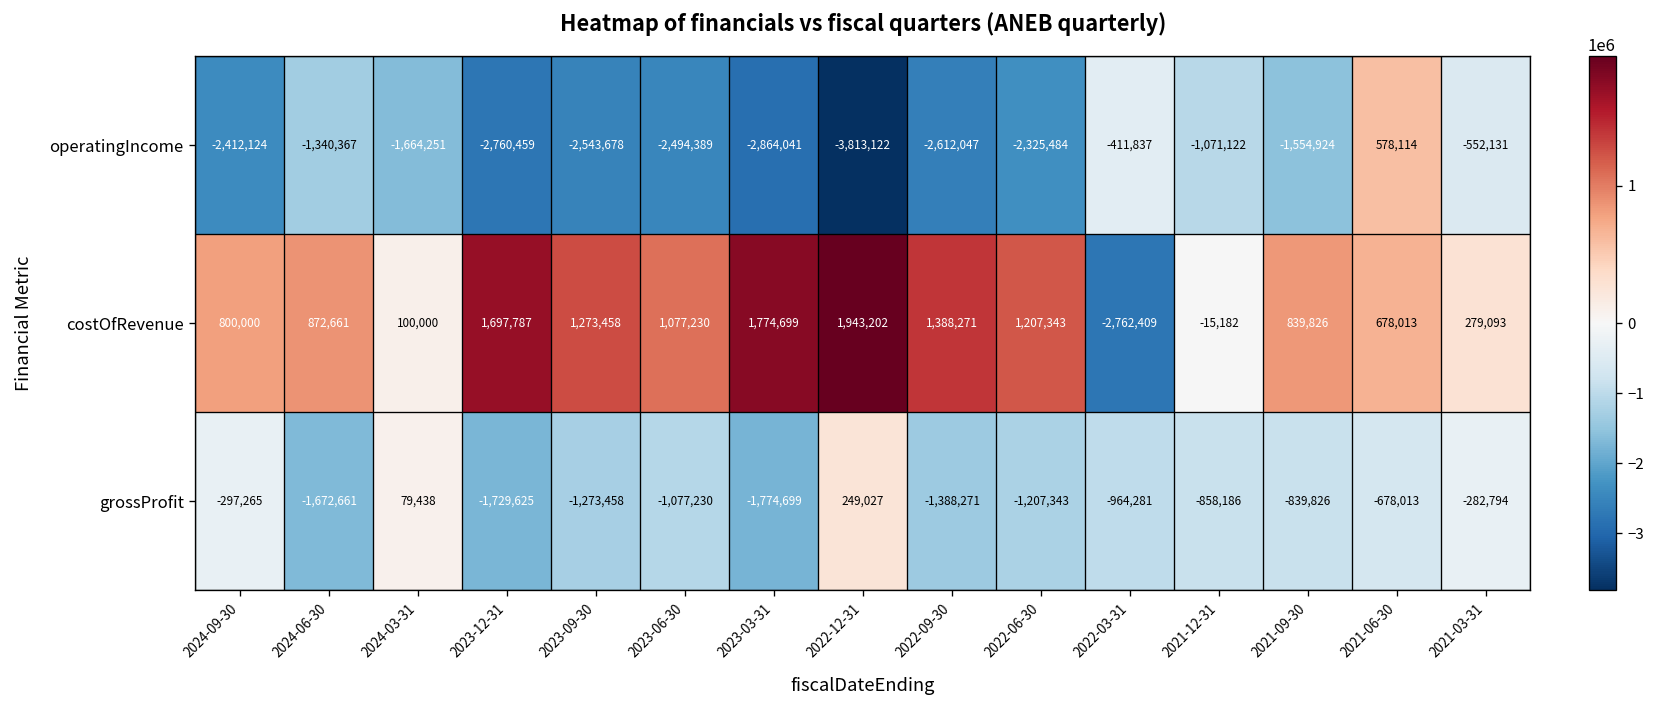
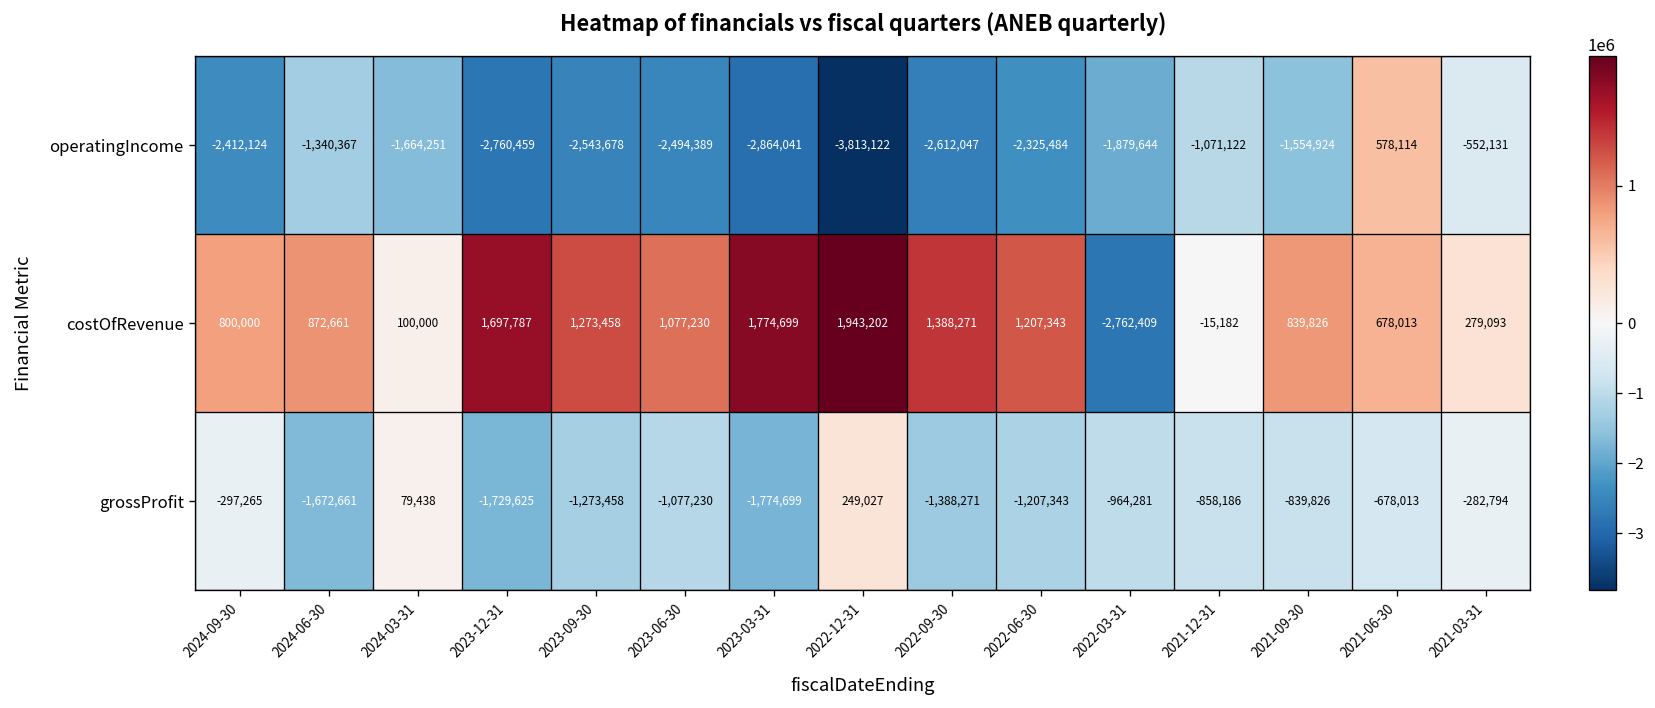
operatingIncome, 2022-03-31: -411,837 -> -1,879,644
